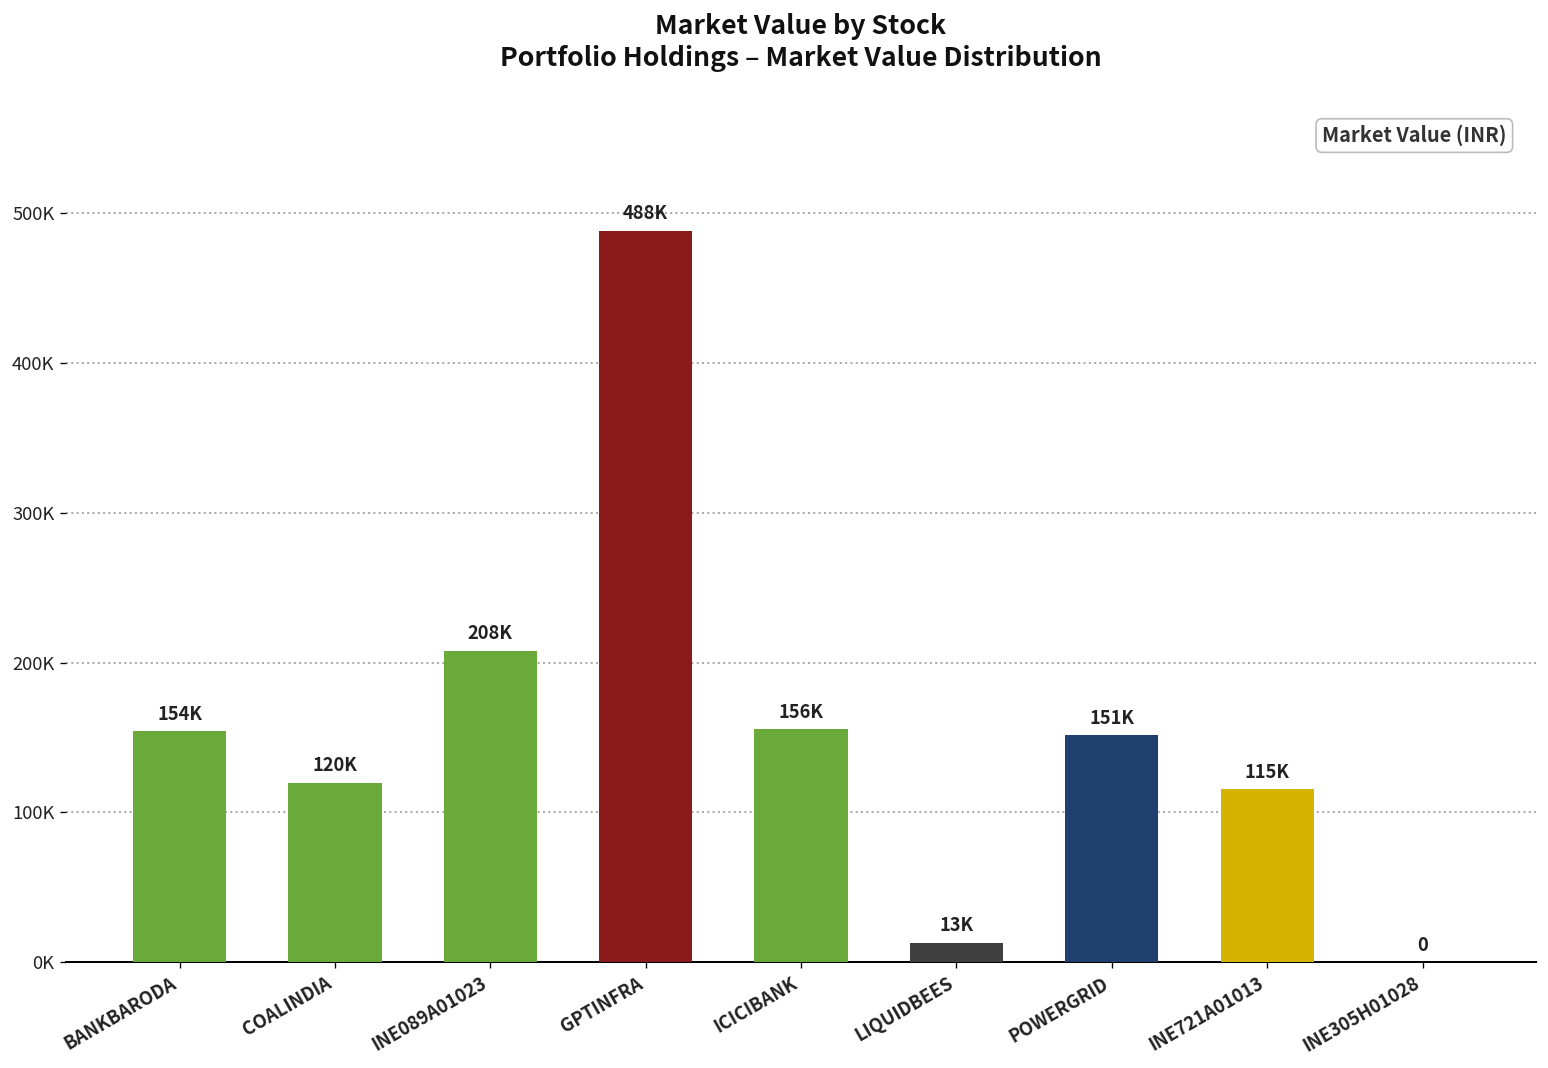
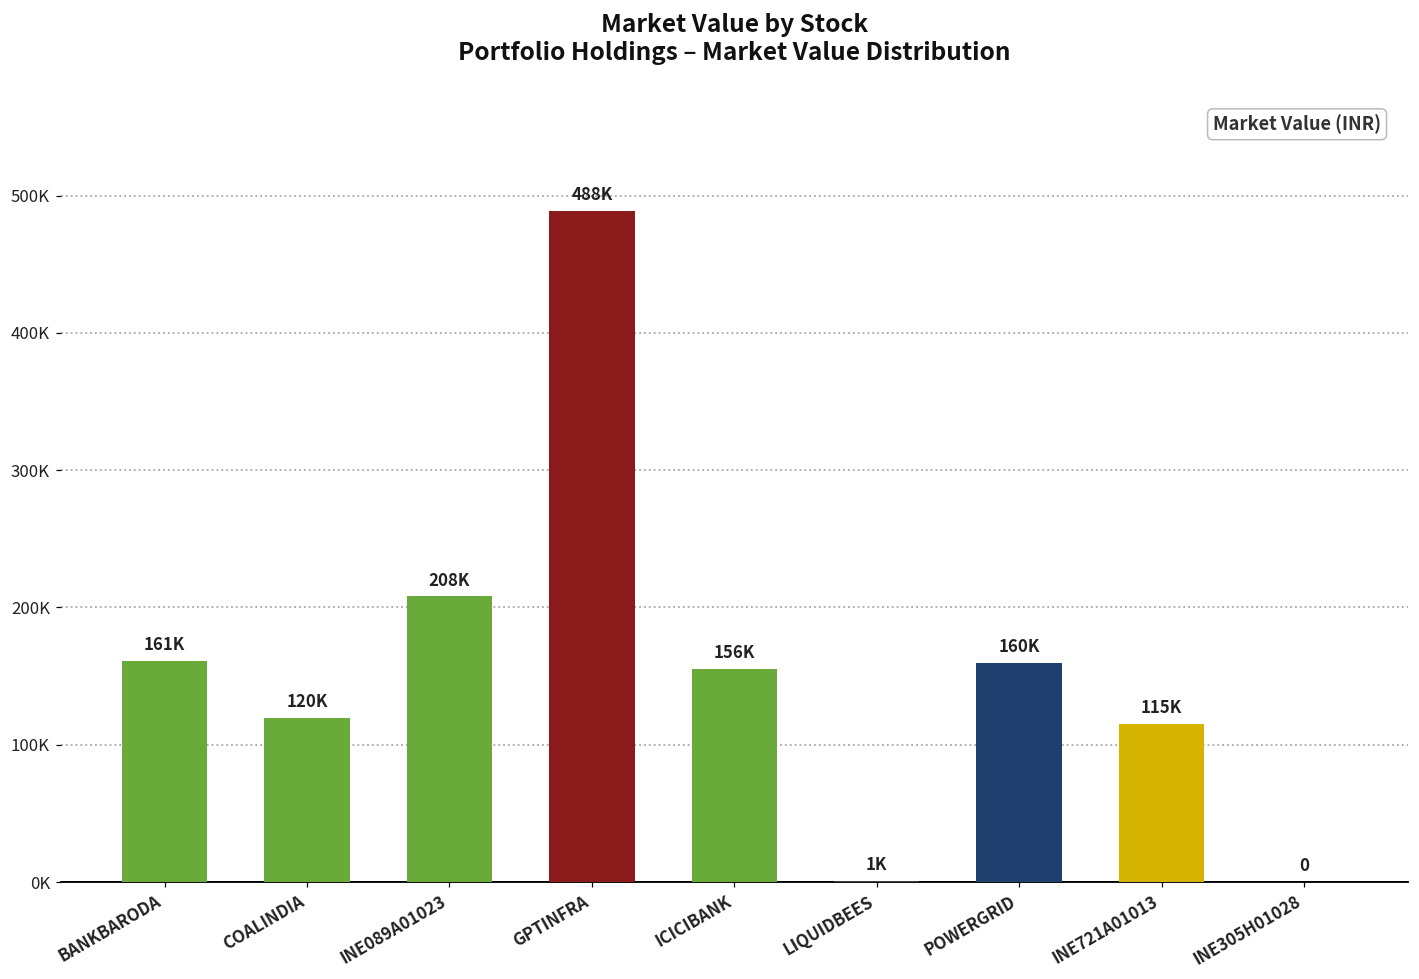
BANKBARODA: 154K -> 161K
LIQUIDBEES: 13K -> 1K
POWERGRID: 151K -> 160K
